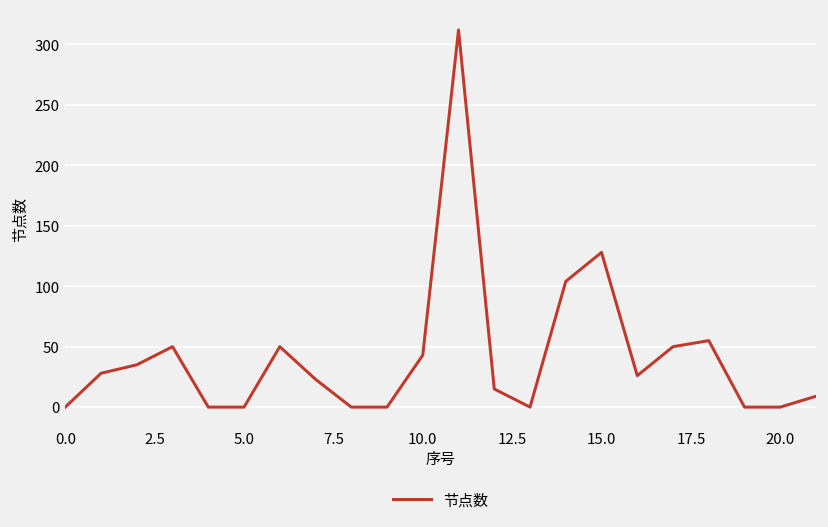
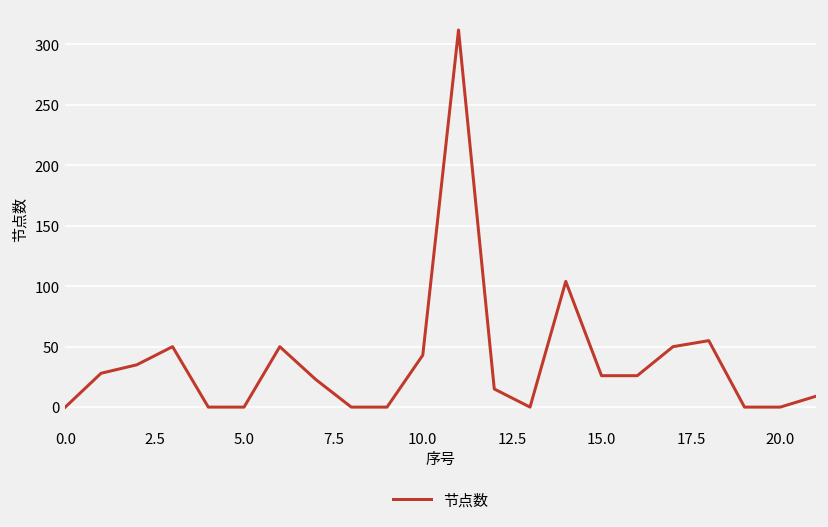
15.0: 128 -> 26
